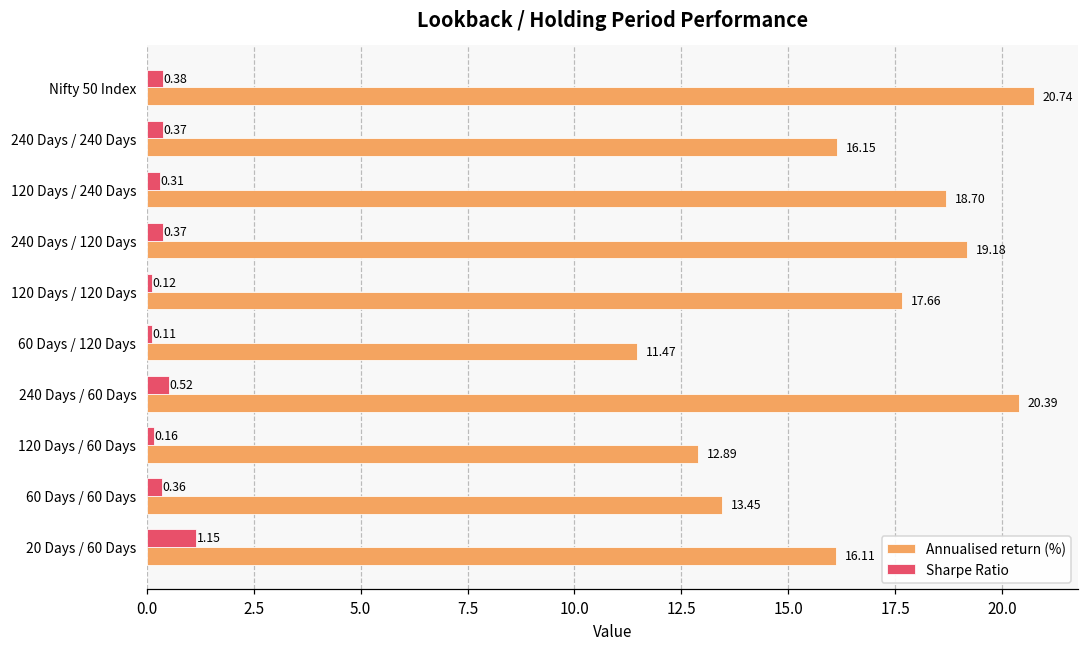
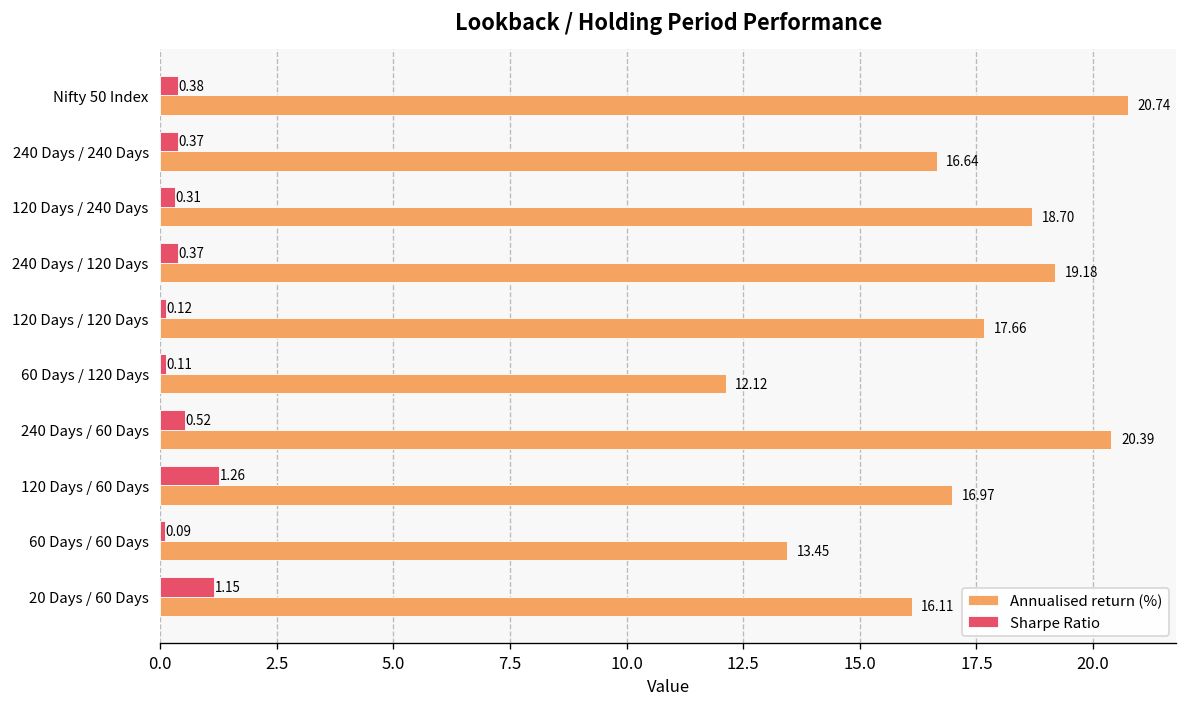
Annualised return (%), 240 Days / 240 Days: 16.15 -> 16.64
Annualised return (%), 60 Days / 120 Days: 11.47 -> 12.12
Sharpe Ratio, 120 Days / 60 Days: 0.16 -> 1.26
Annualised return (%), 120 Days / 60 Days: 12.89 -> 16.97
Sharpe Ratio, 60 Days / 60 Days: 0.36 -> 0.09
